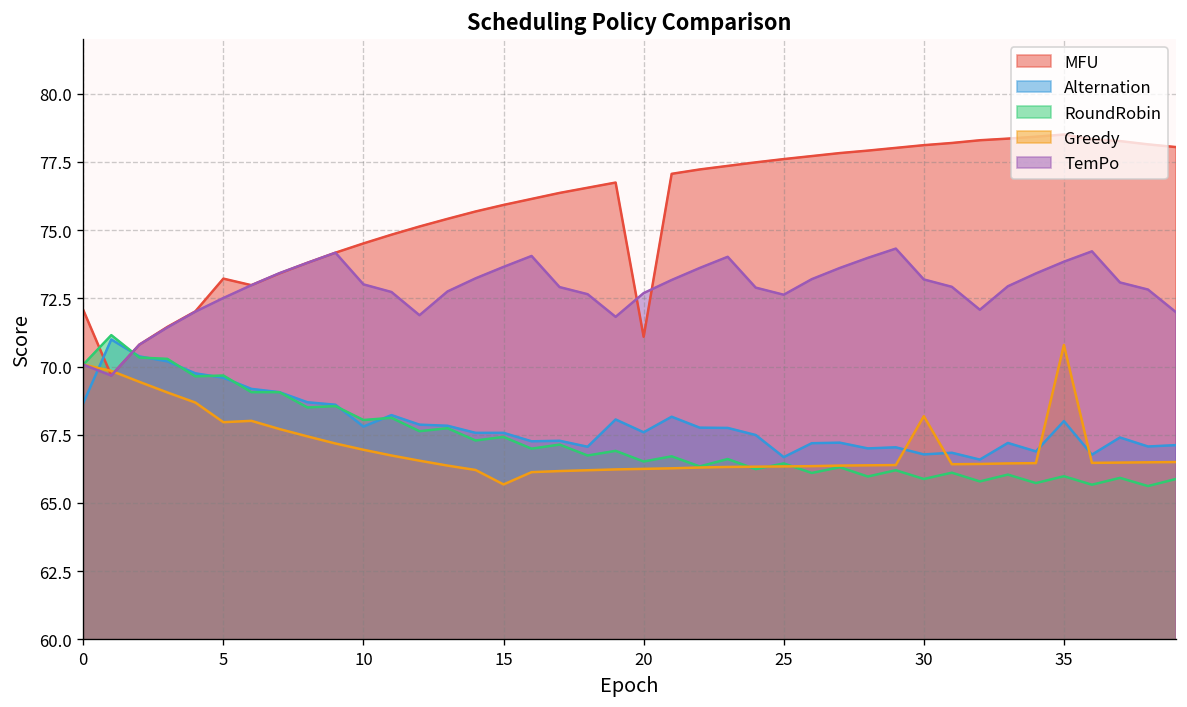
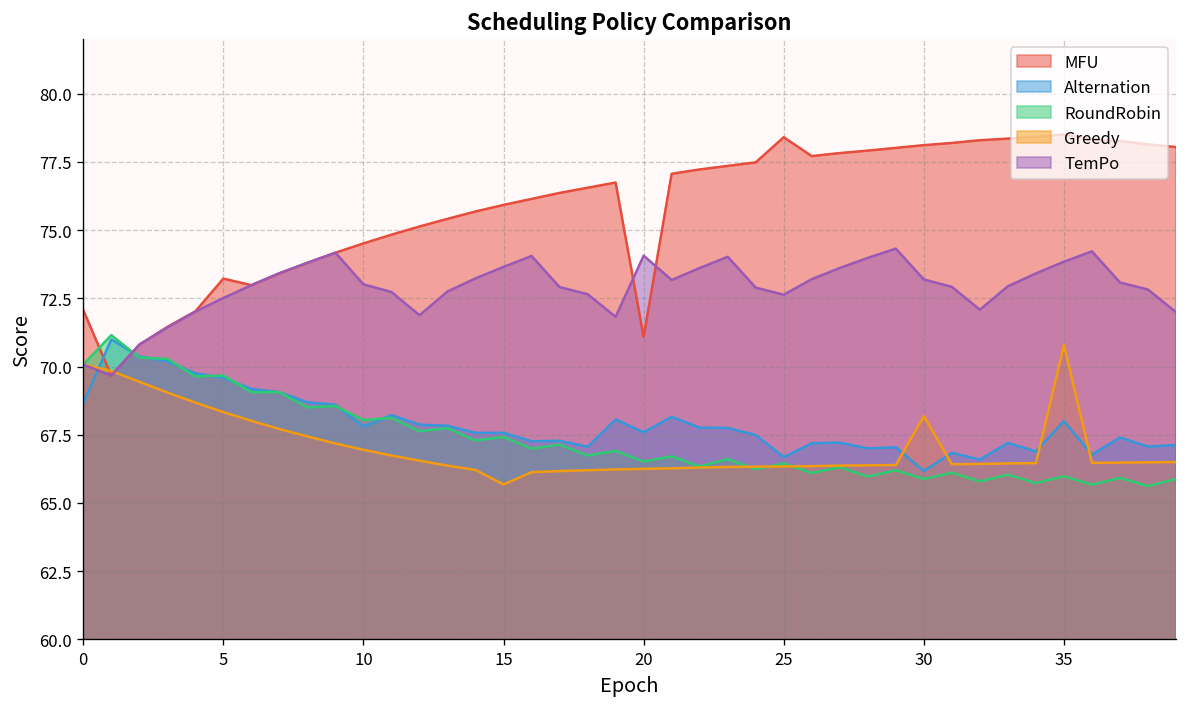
Greedy, 5: 68.0 -> 68.3
TemPo, 20: 72.7 -> 74.1
MFU, 25: 77.6 -> 78.4
Alternation, 30: 66.8 -> 66.2
